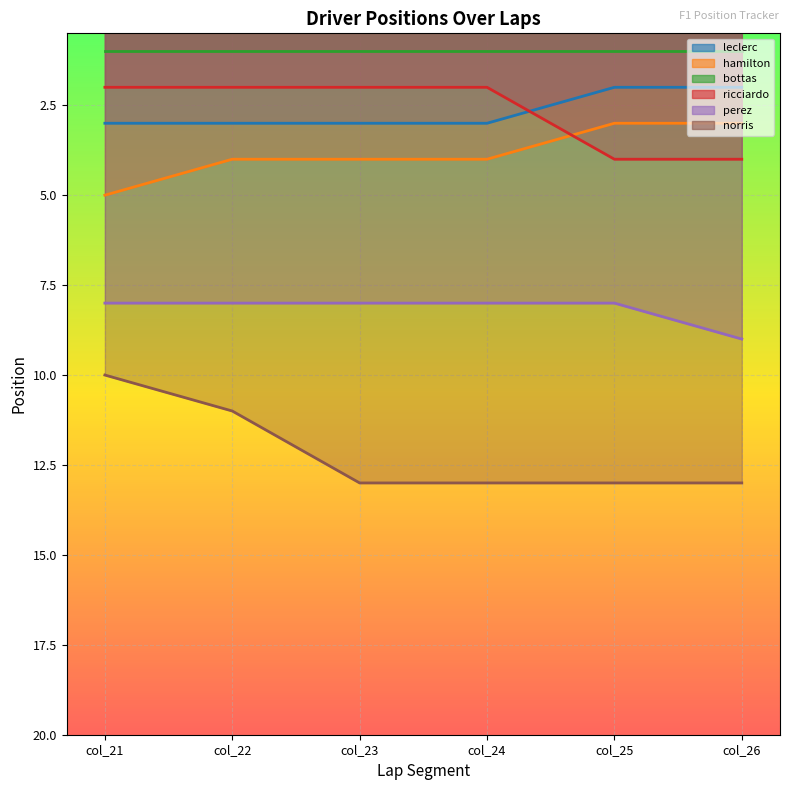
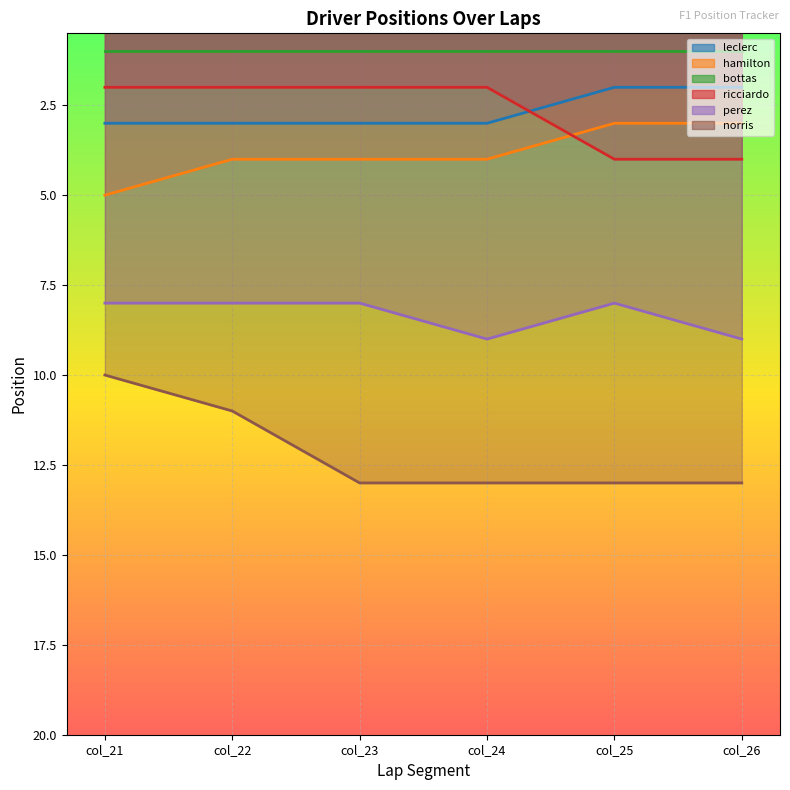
perez, col_24: 8 -> 9
